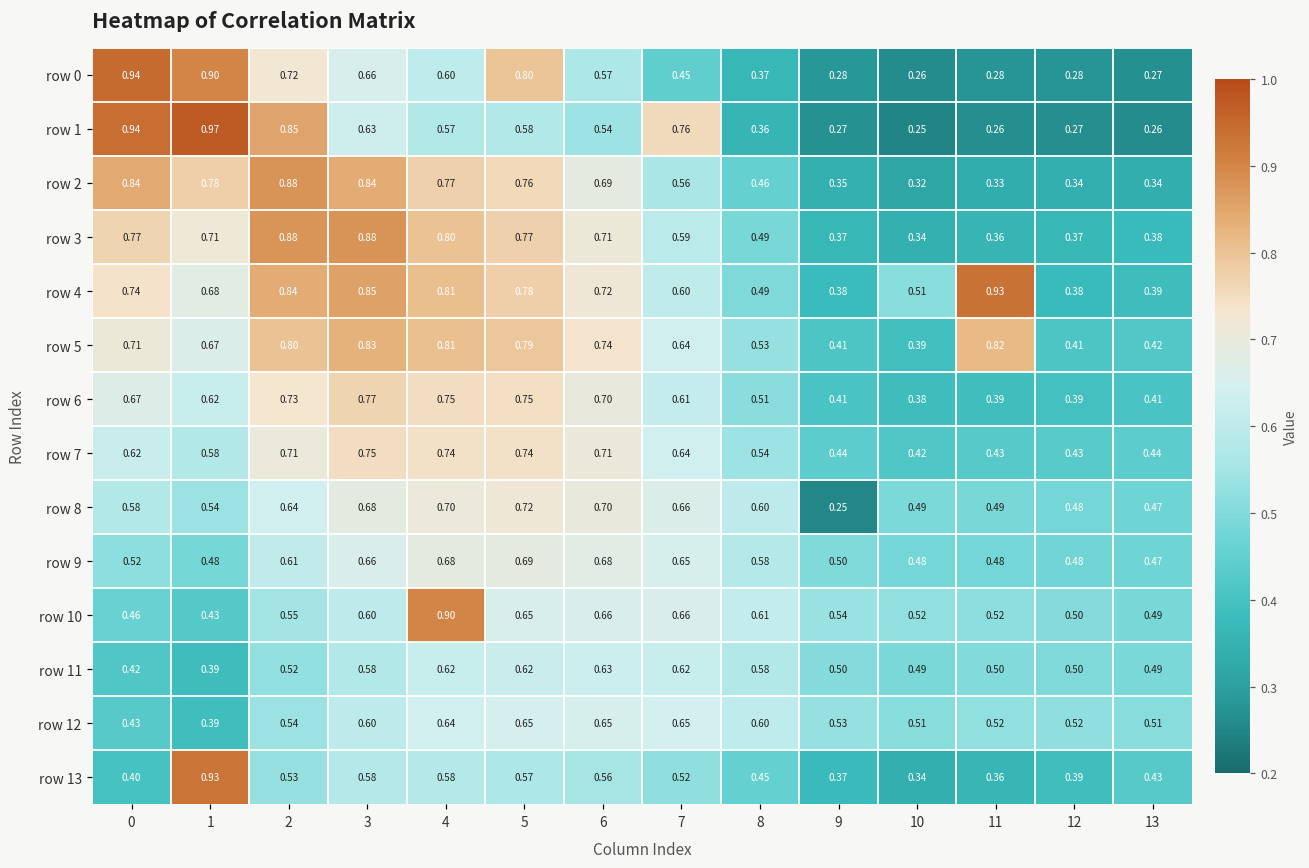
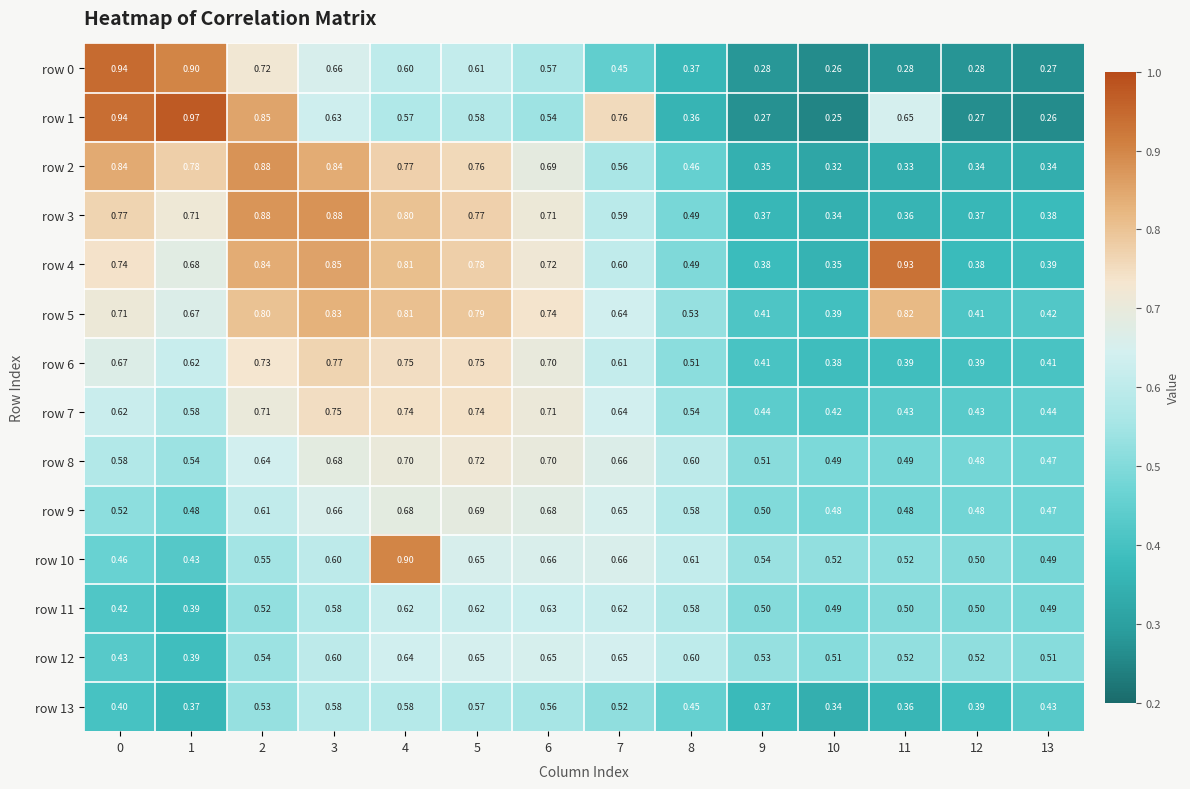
row 0, 5: 0.80 -> 0.61
row 1, 11: 0.26 -> 0.65
row 4, 10: 0.51 -> 0.35
row 8, 9: 0.25 -> 0.51
row 13, 1: 0.93 -> 0.37
